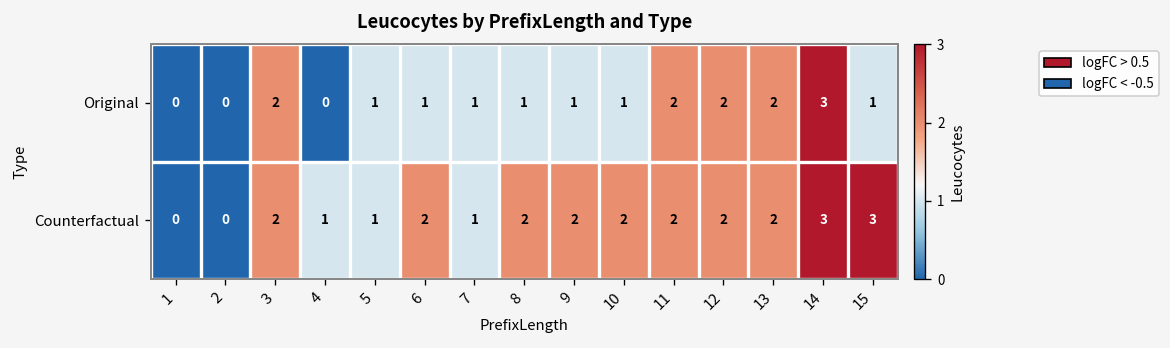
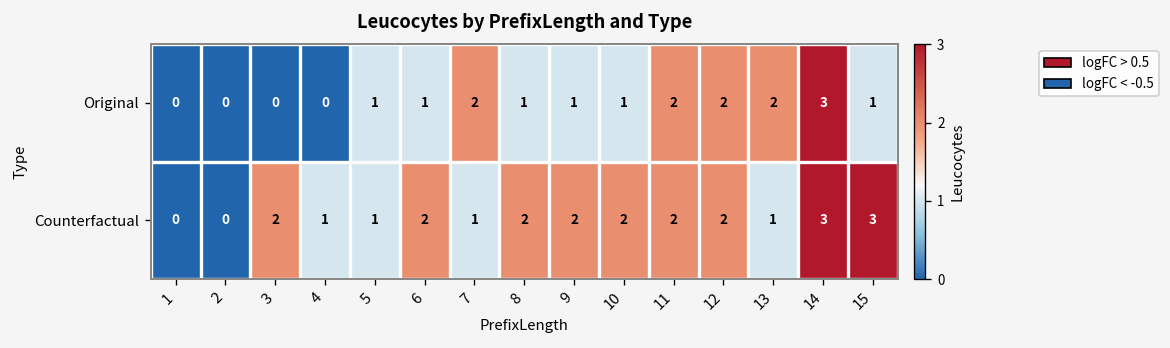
Original, 3: 2 -> 0
Original, 7: 1 -> 2
Counterfactual, 13: 2 -> 1
